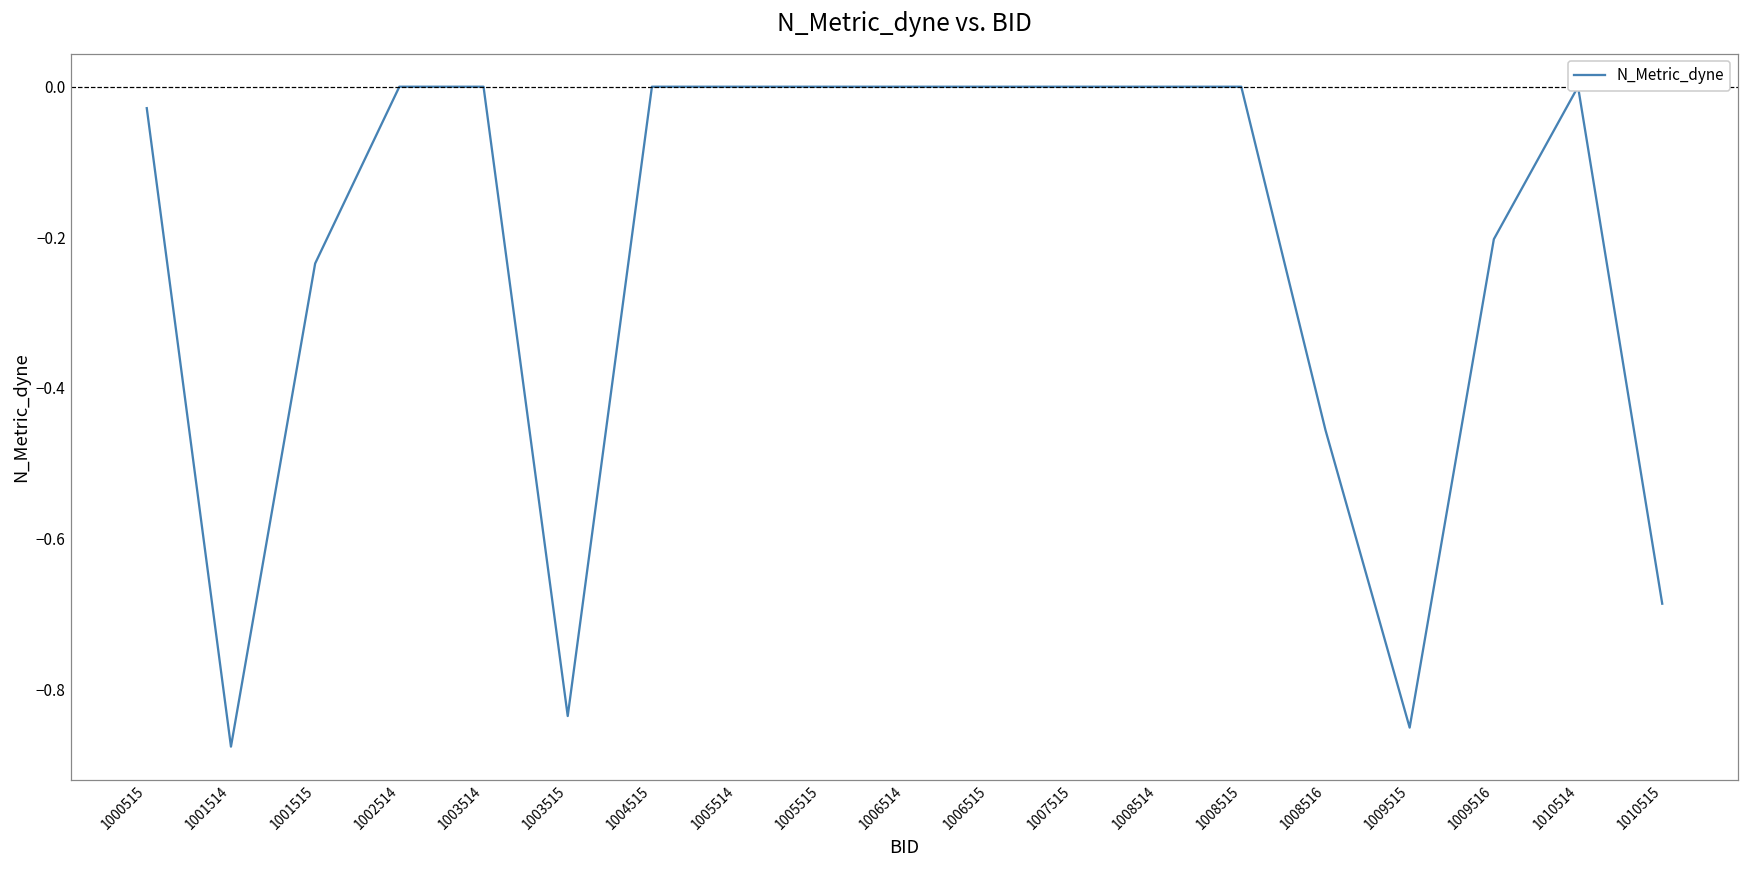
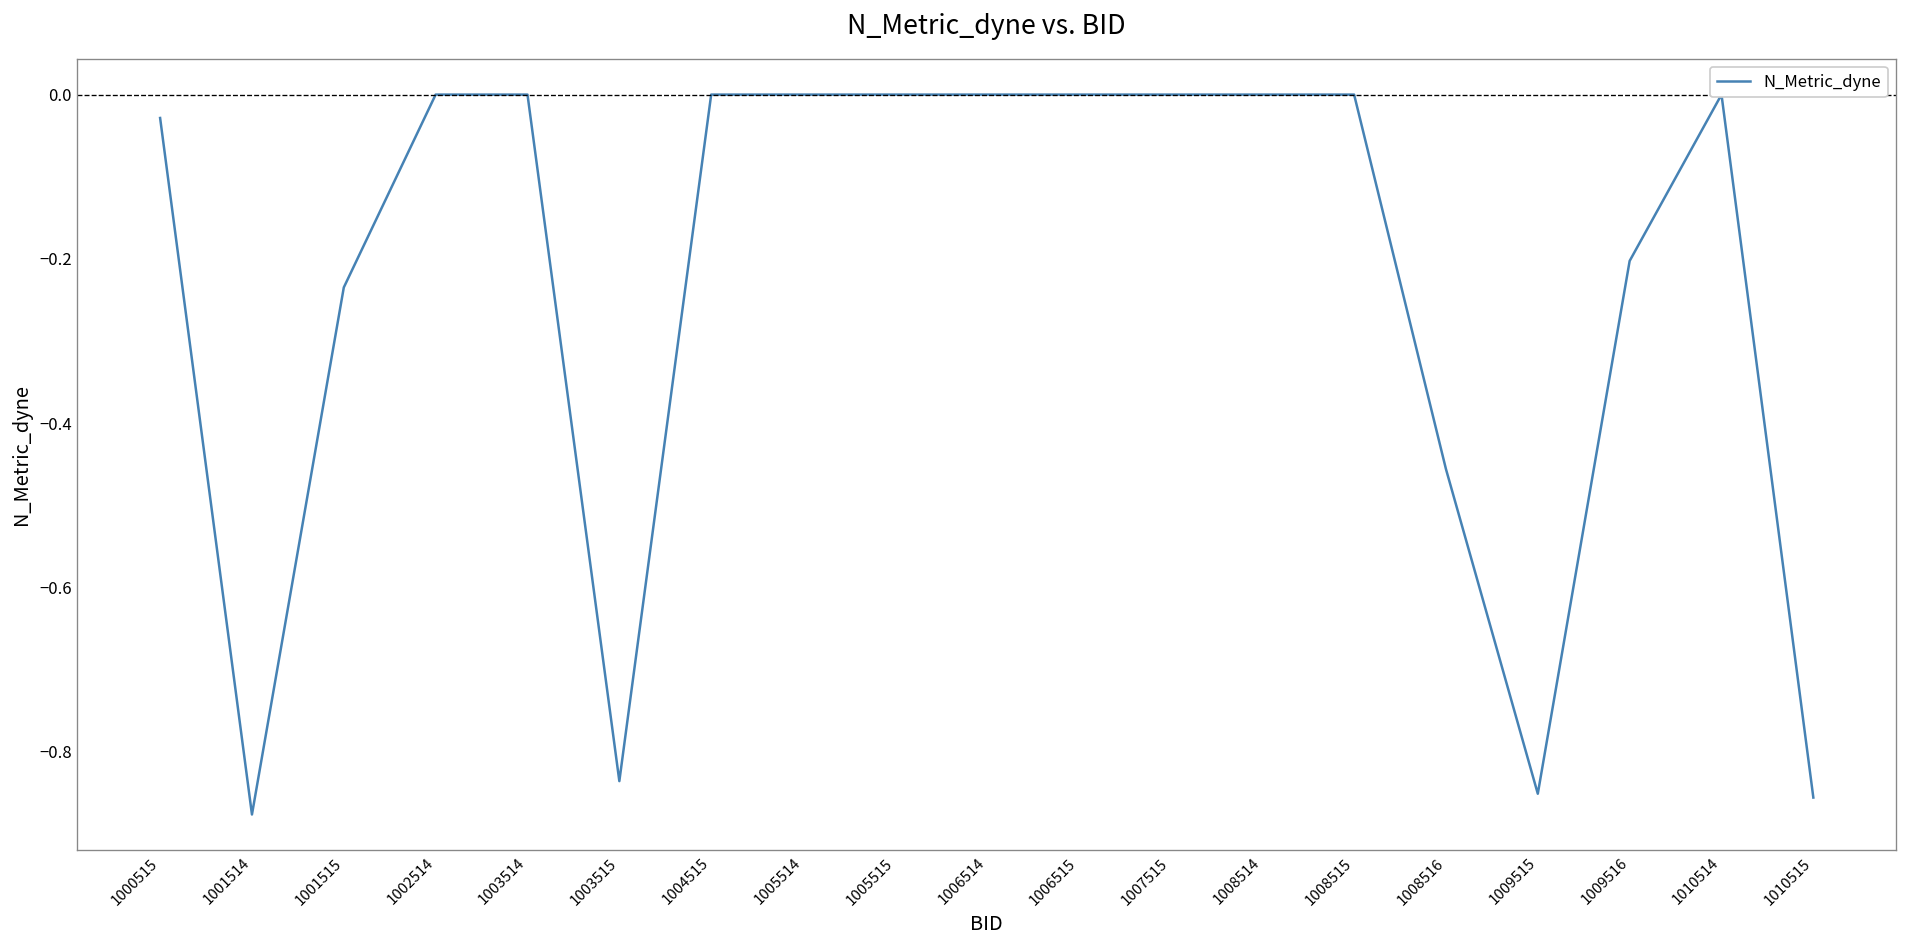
1010515: -0.69 -> -0.86
